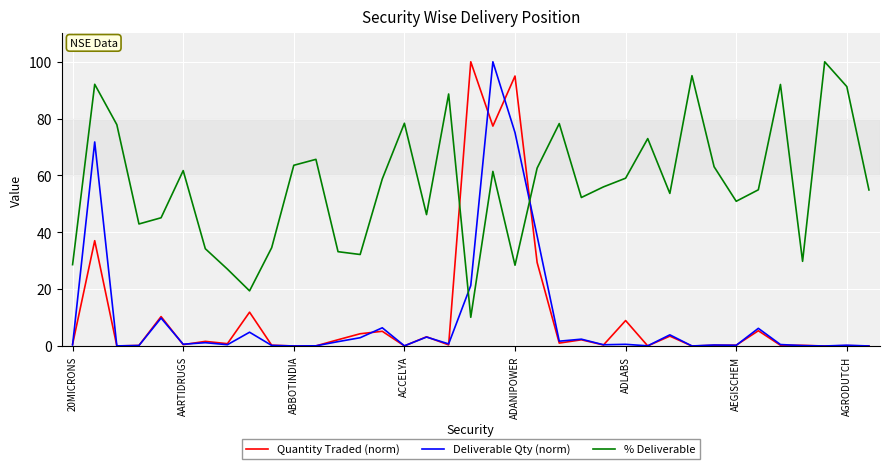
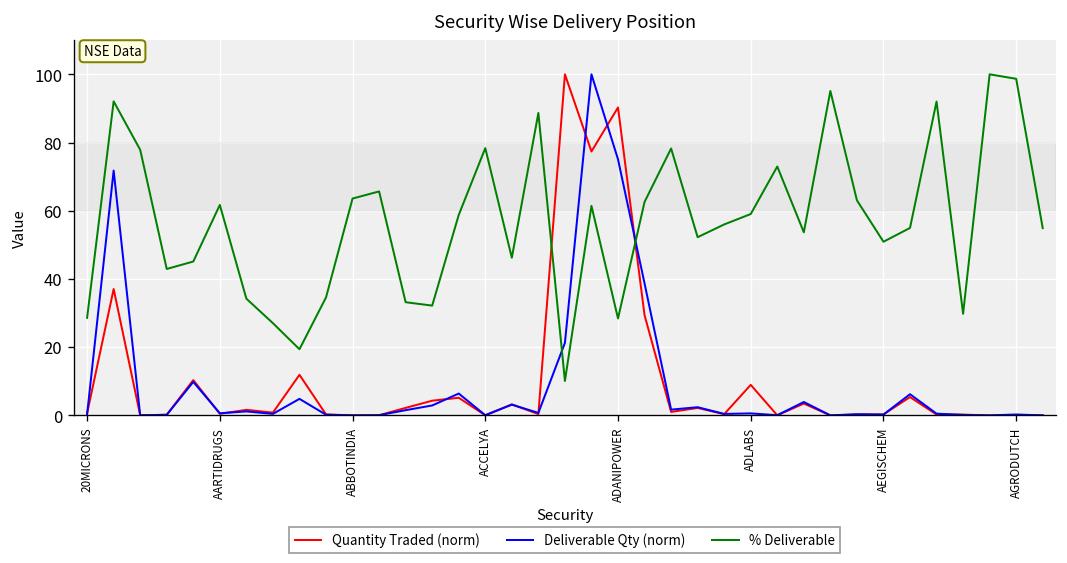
Quantity Traded (norm), ADANIPOWER: 95 -> 90
% Deliverable, AGRODUTCH: 91 -> 99
